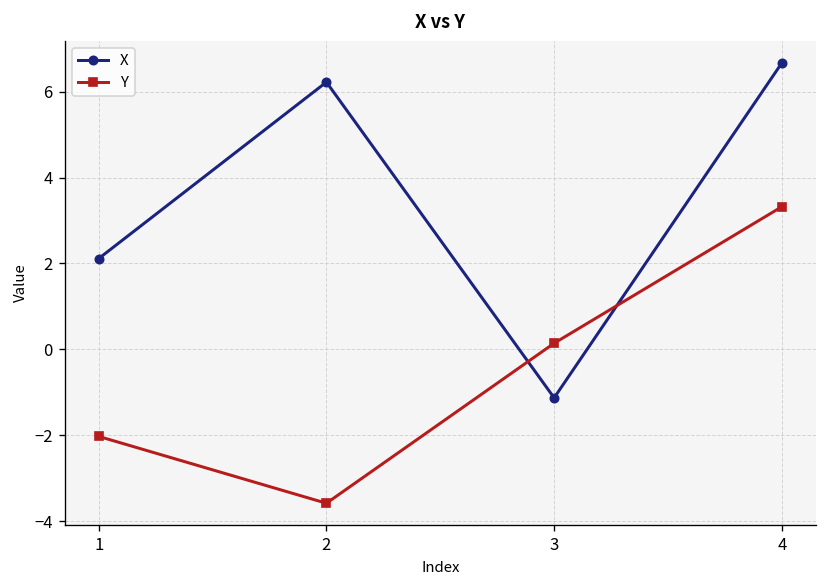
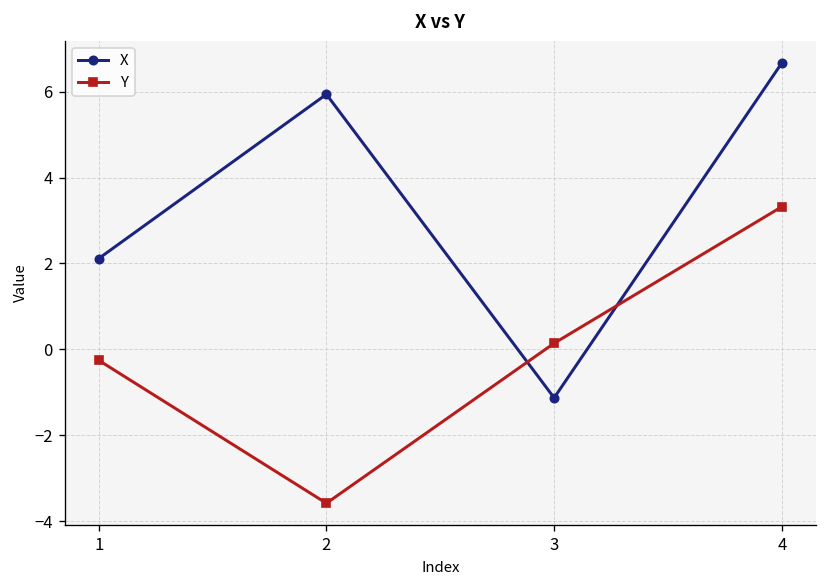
Y, 1: -2.0 -> -0.3
X, 2: 6.2 -> 5.9
